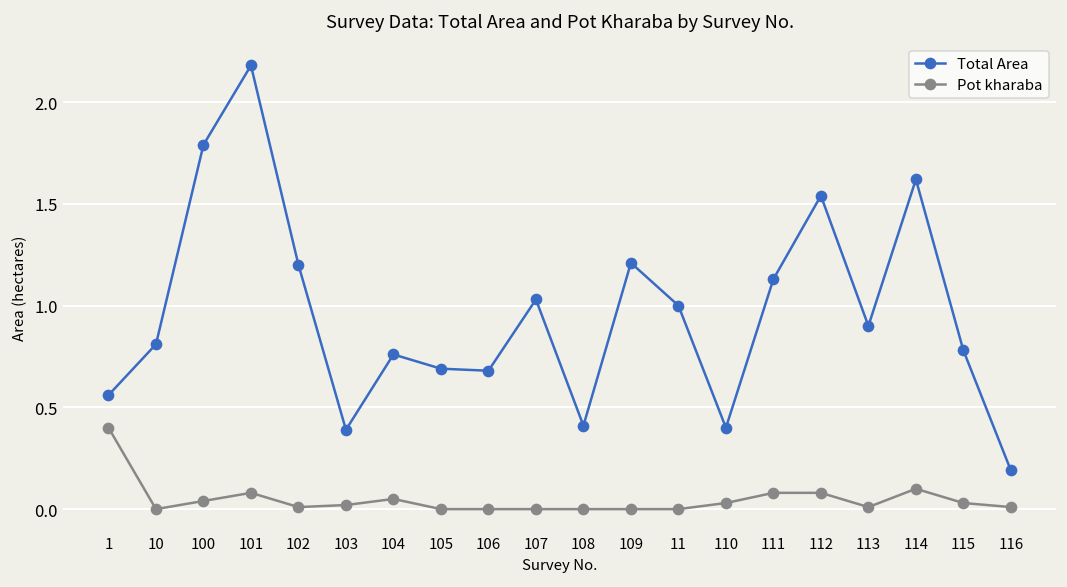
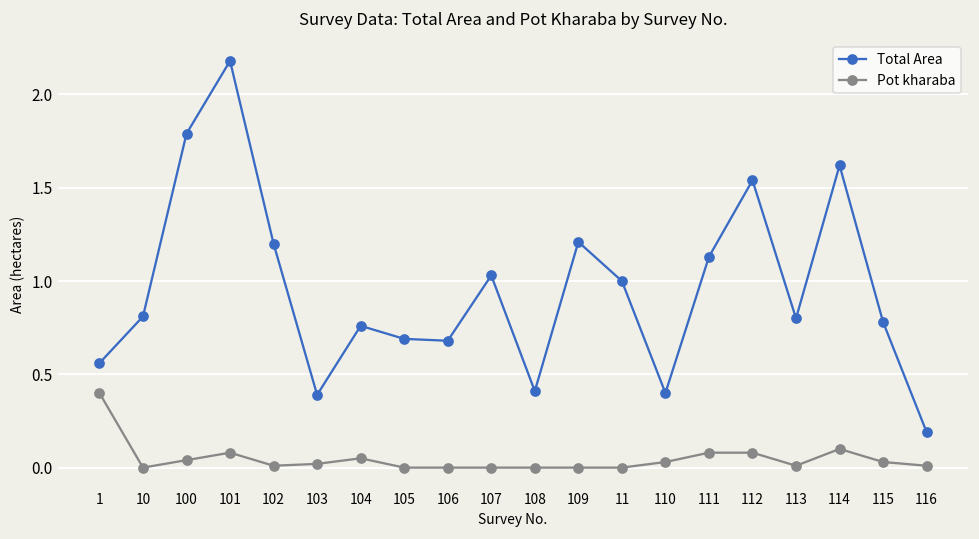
Total Area, 113: 0.9 -> 0.8
